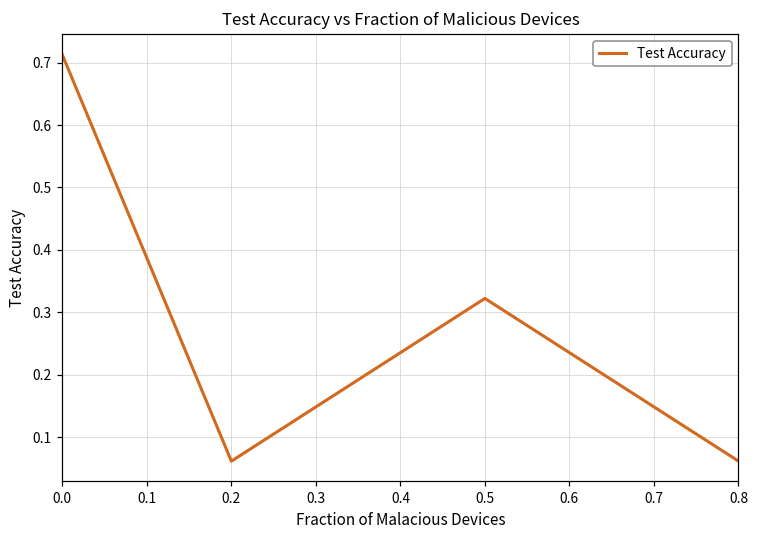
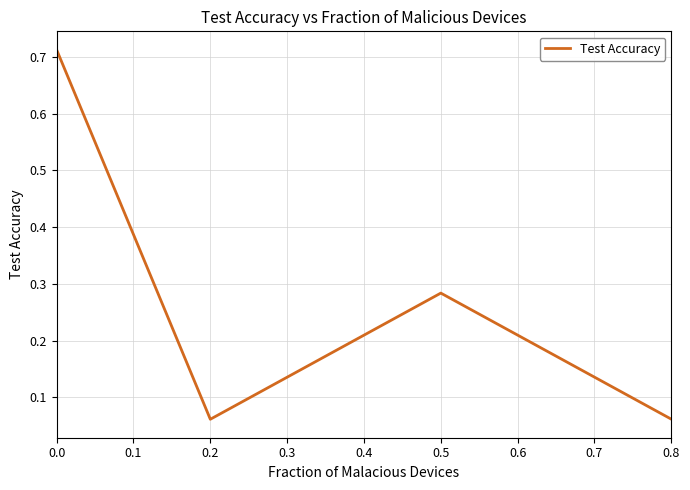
0.5: 0.32 -> 0.28
